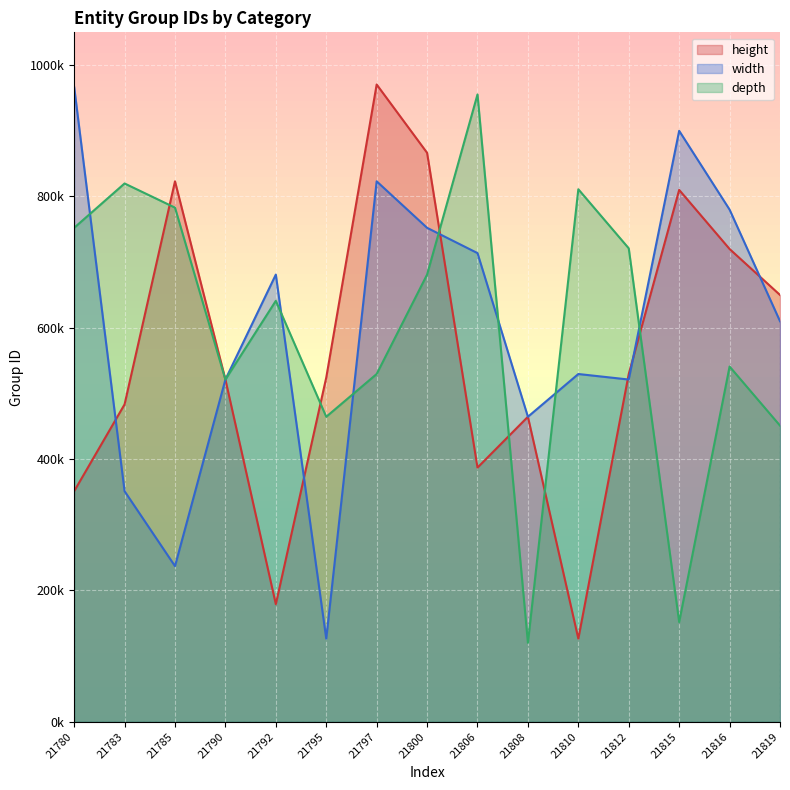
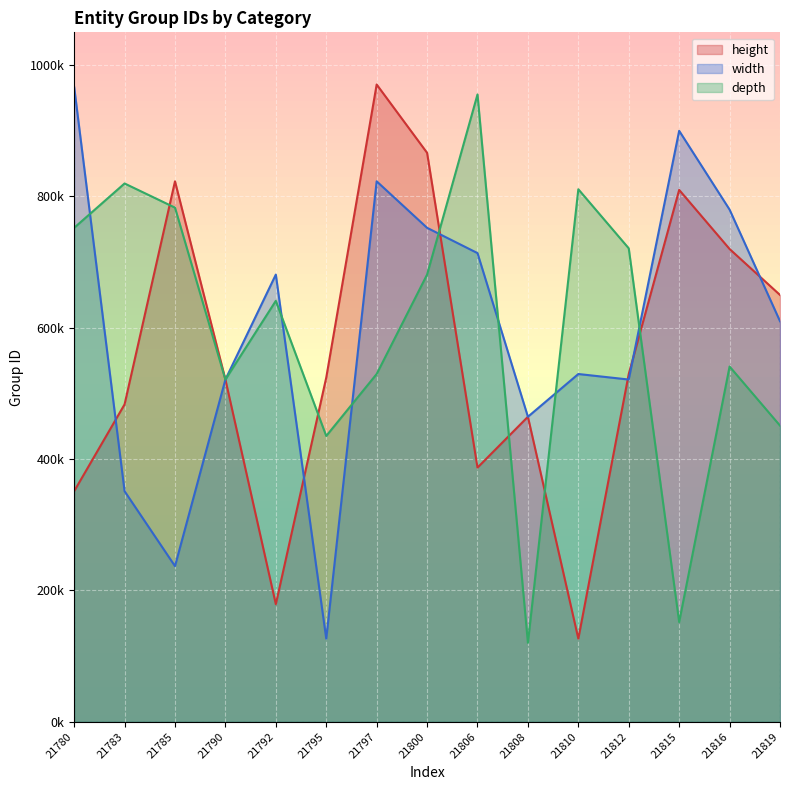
depth, 21795: 460000 -> 440000
